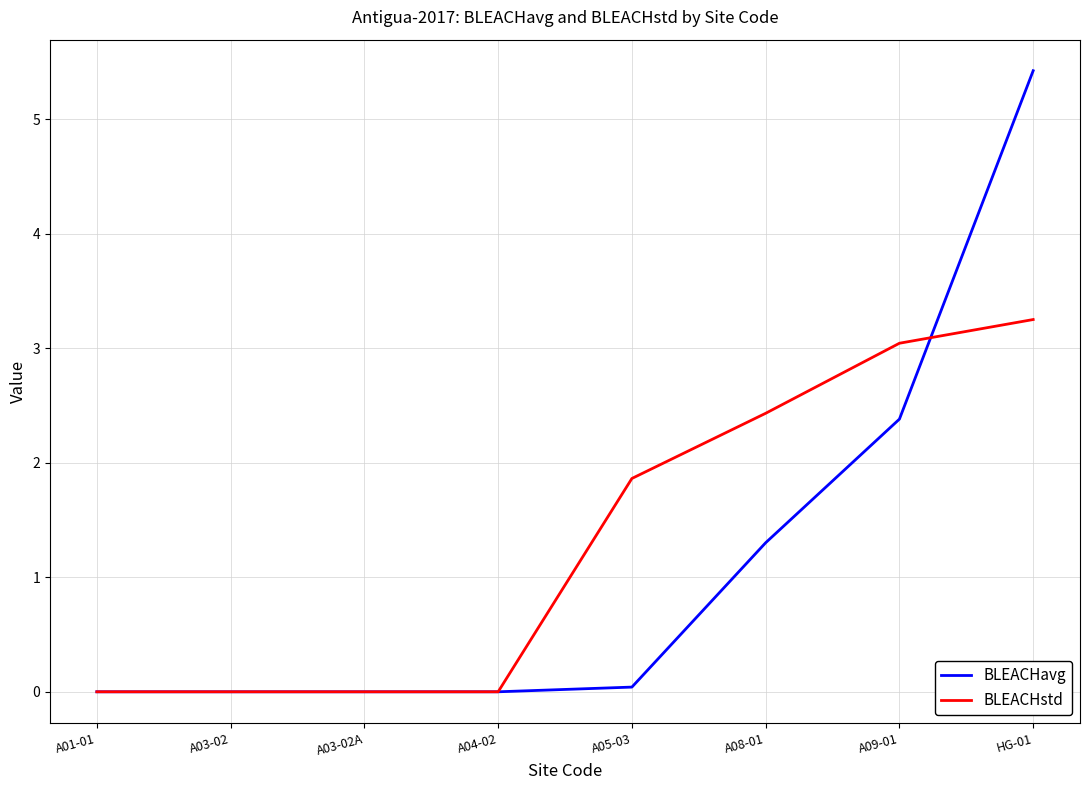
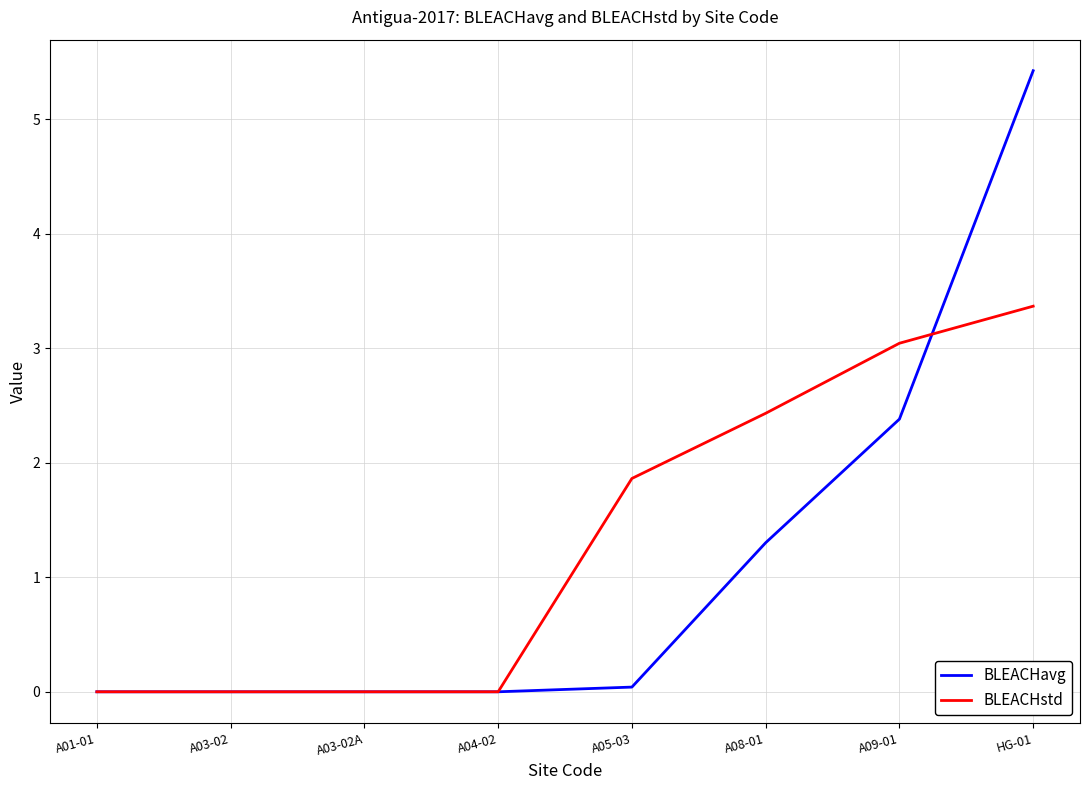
BLEACHstd, HG-01: 3.25 -> 3.37
